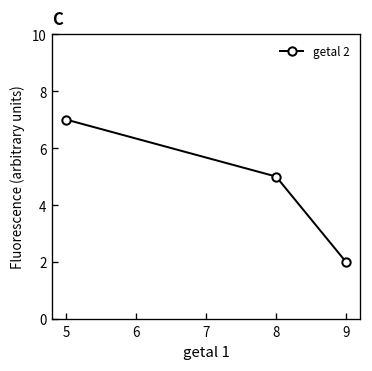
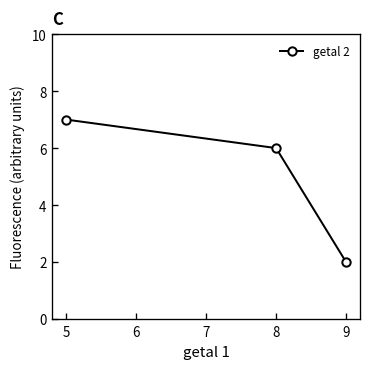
8: 5 -> 6
